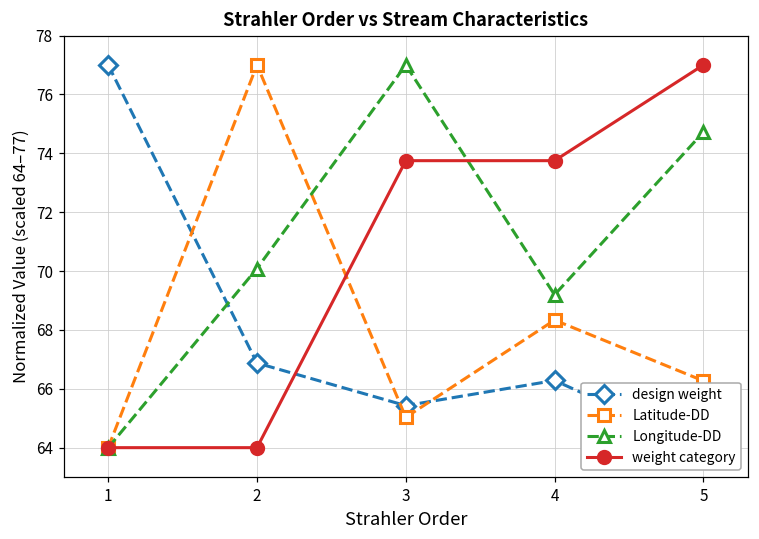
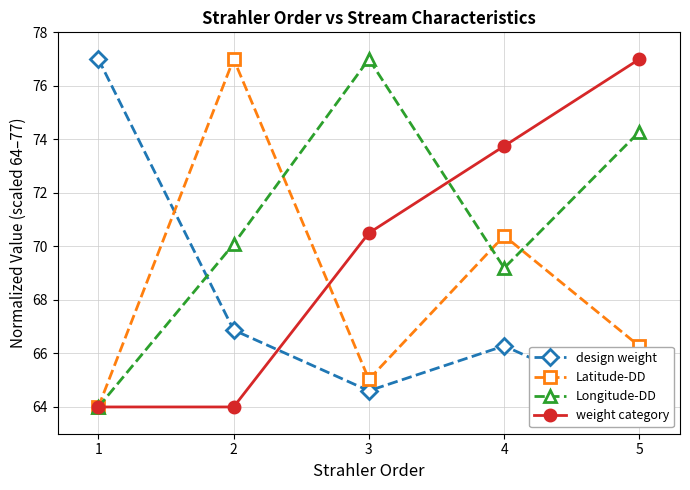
design weight, 3: 65.4 -> 64.6
weight category, 3: 73.8 -> 70.5
Latitude-DD, 4: 68.3 -> 70.4
Longitude-DD, 5: 74.7 -> 74.3
